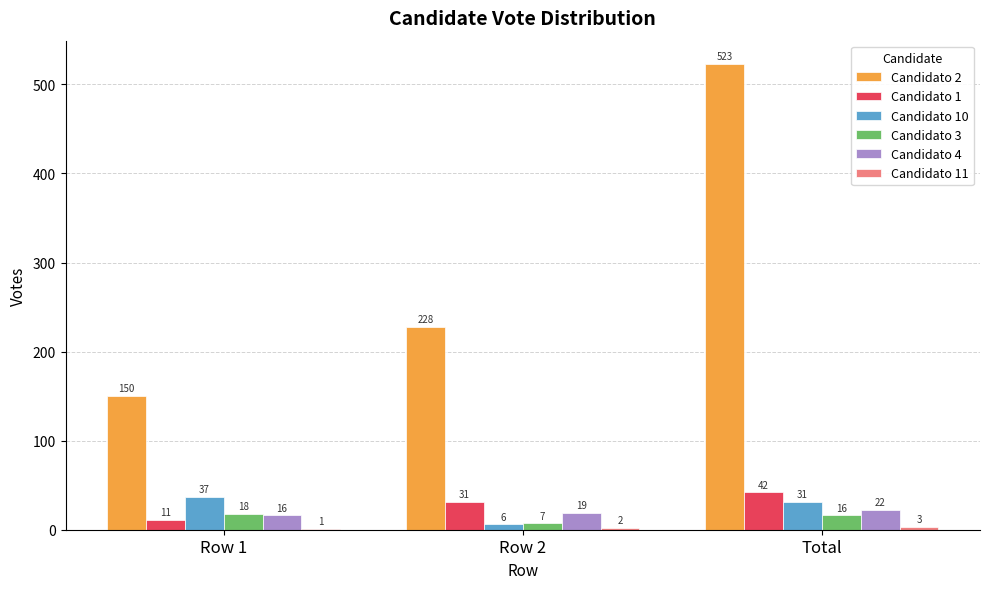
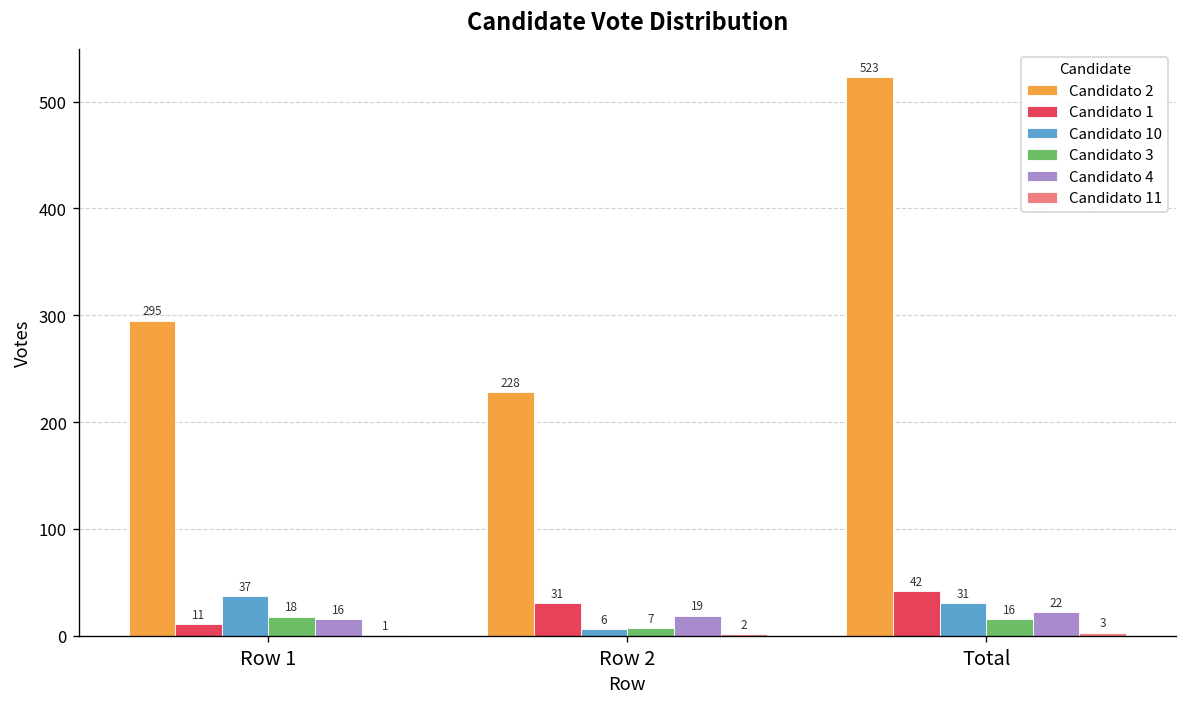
Candidato 2, Row 1: 150 -> 295
